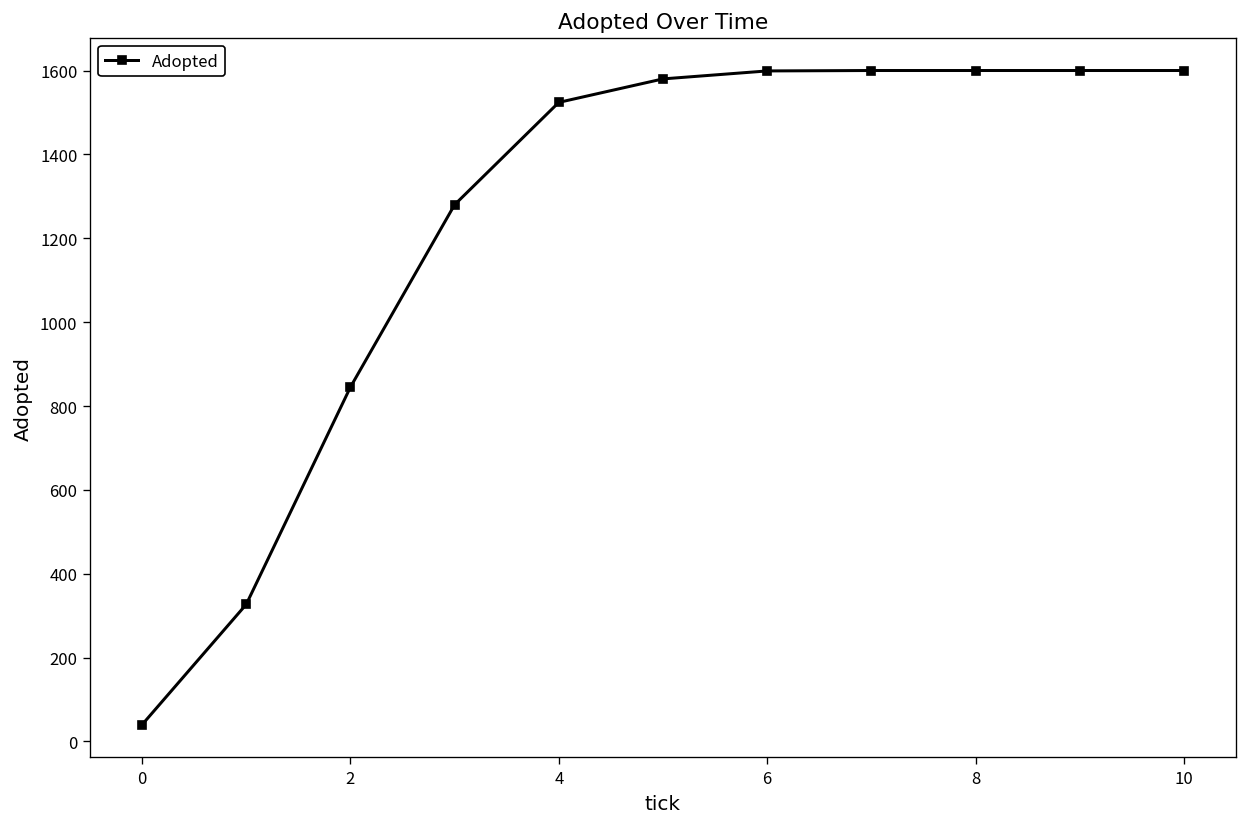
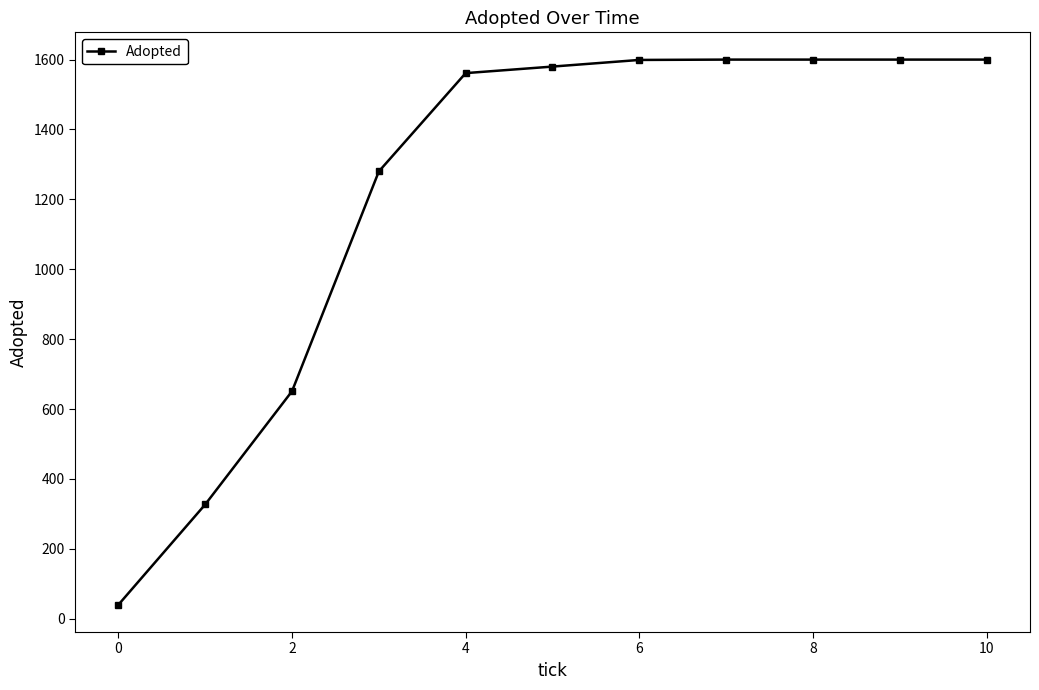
2: 850 -> 650
4: 1520 -> 1560
